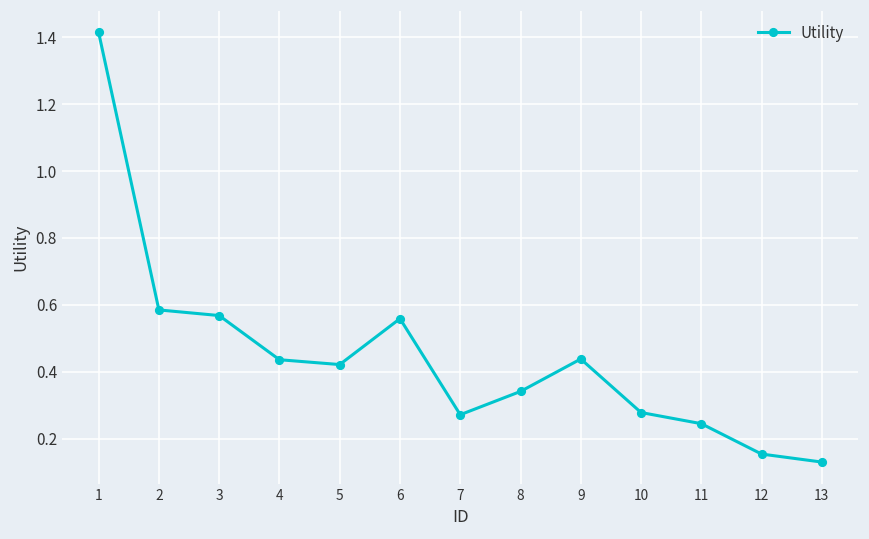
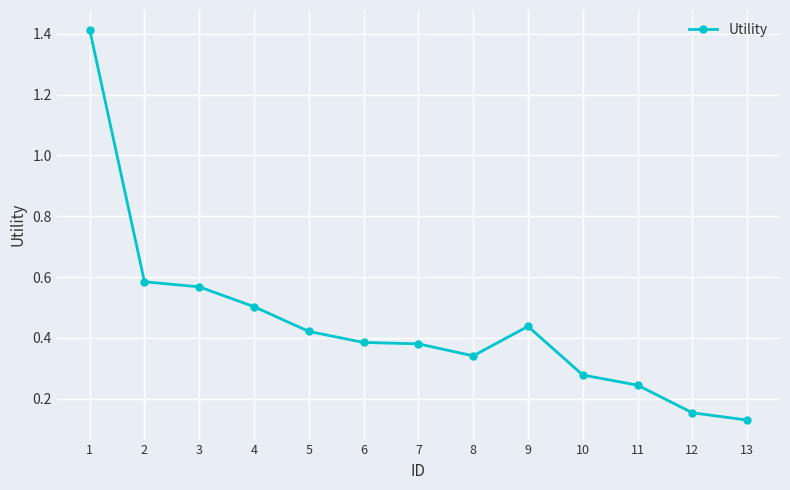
4: 0.44 -> 0.50
6: 0.56 -> 0.38
7: 0.27 -> 0.38
